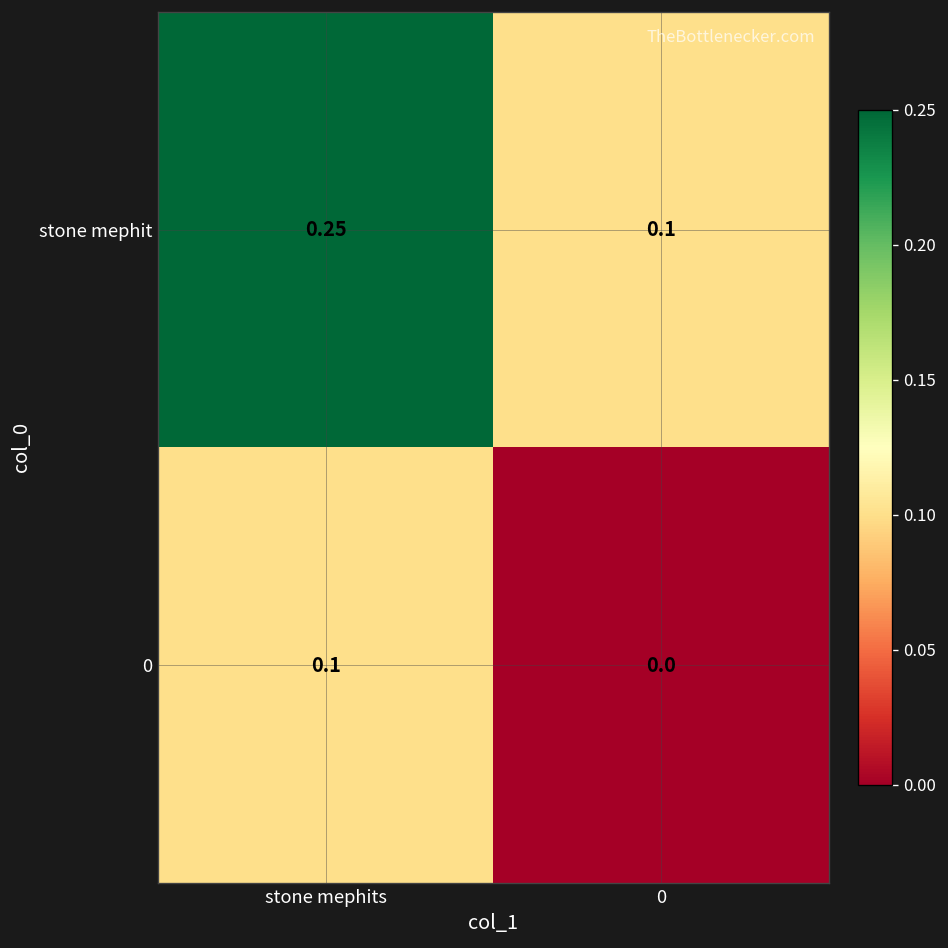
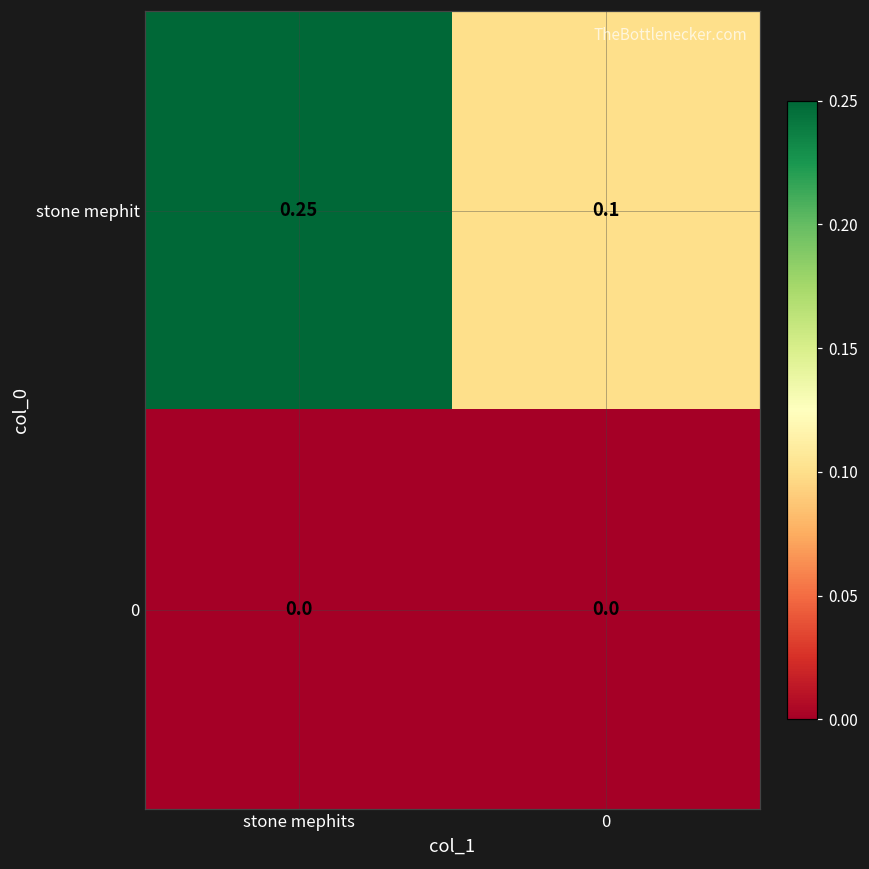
0, stone mephits: 0.1 -> 0.0
